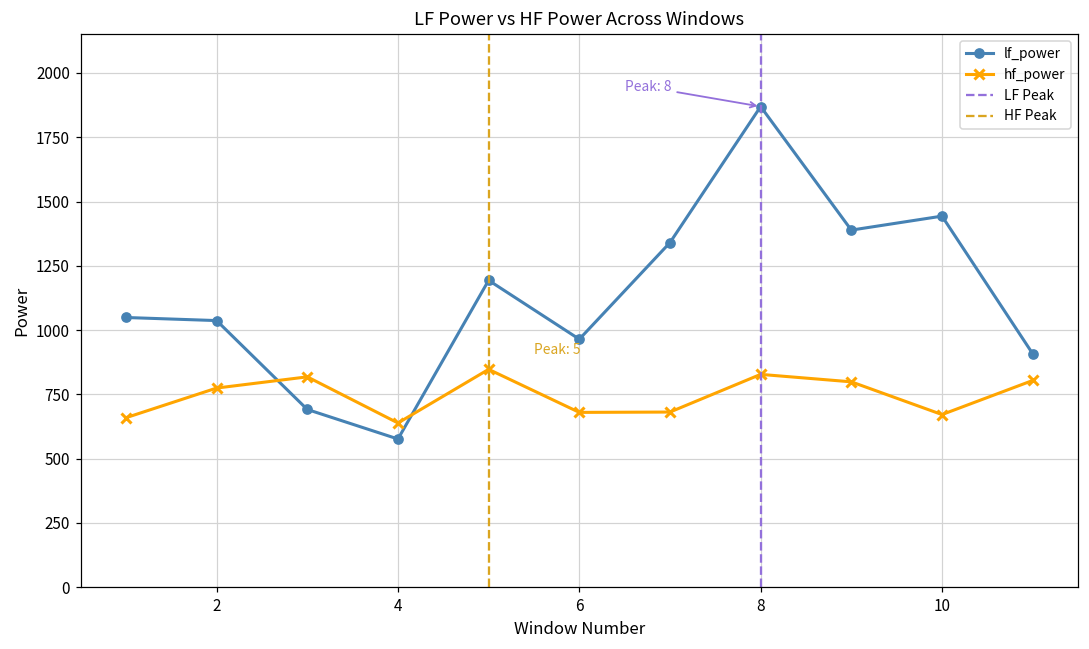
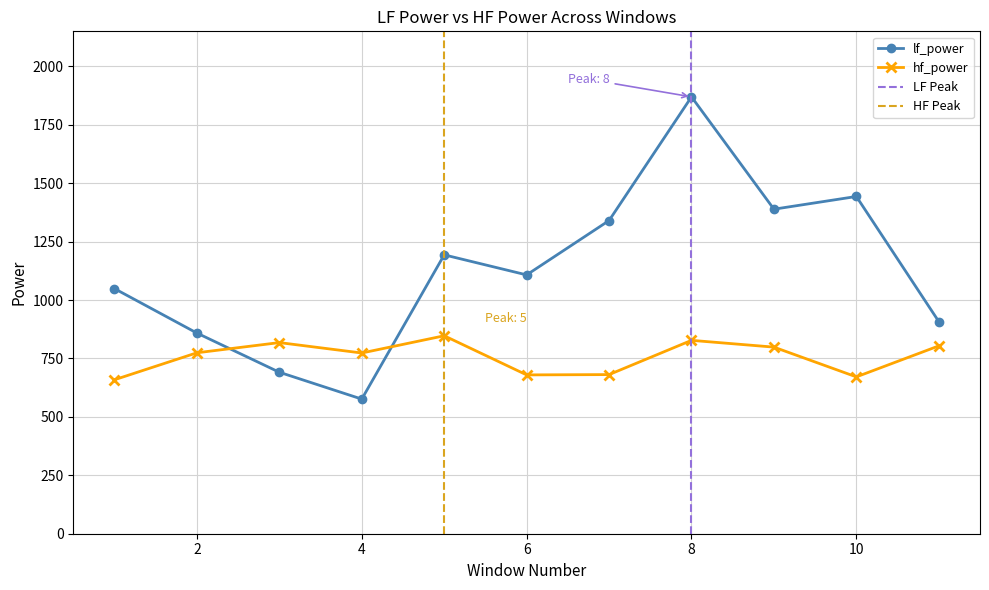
lf_power, 2: 1040 -> 860
hf_power, 4: 640 -> 770
lf_power, 6: 960 -> 1110
